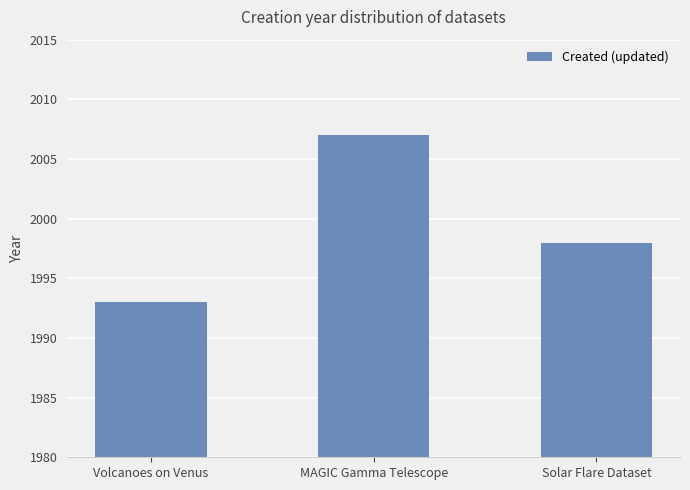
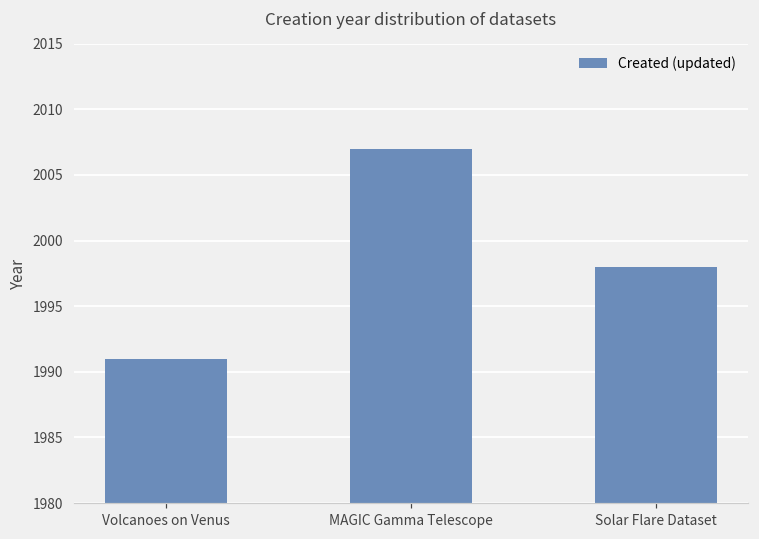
Volcanoes on Venus: 1993 -> 1991
